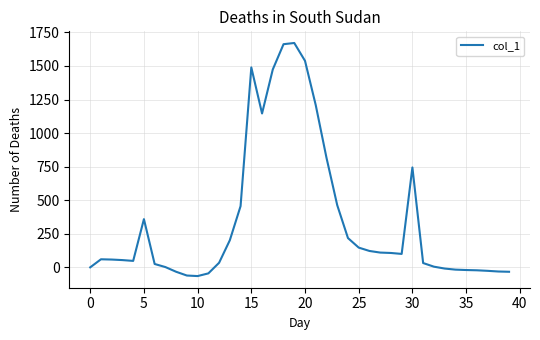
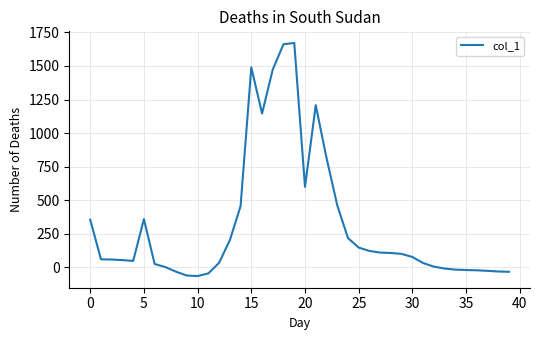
0: 0 -> 360
20: 1540 -> 600
30: 740 -> 80
